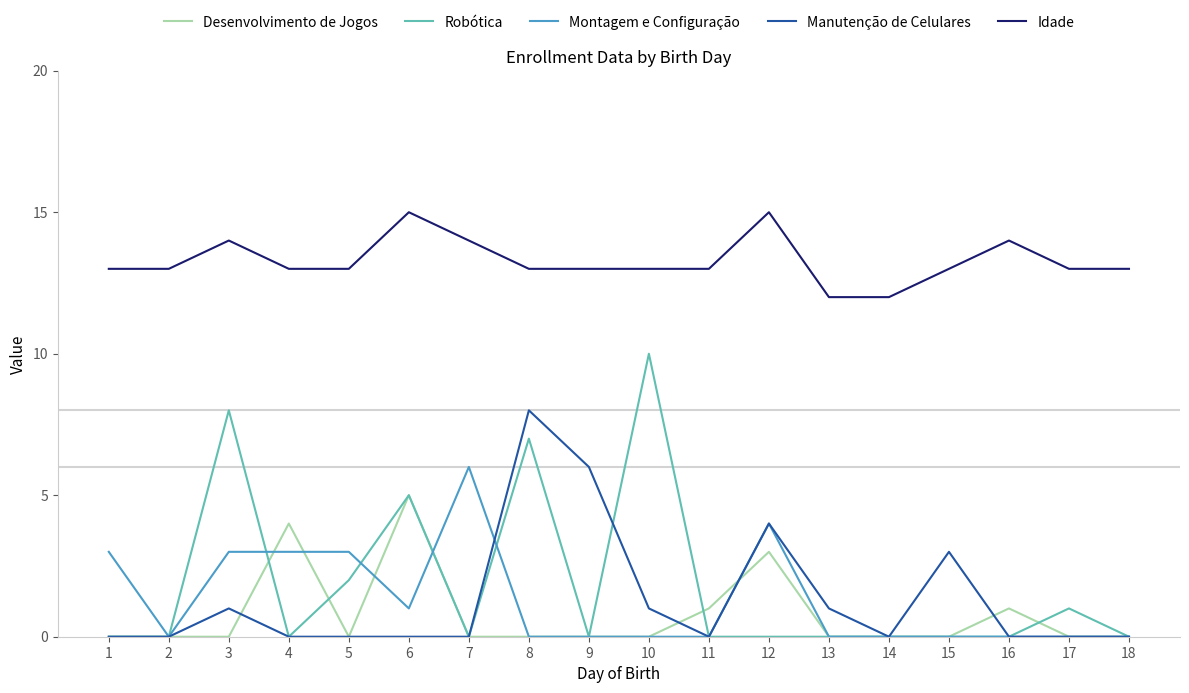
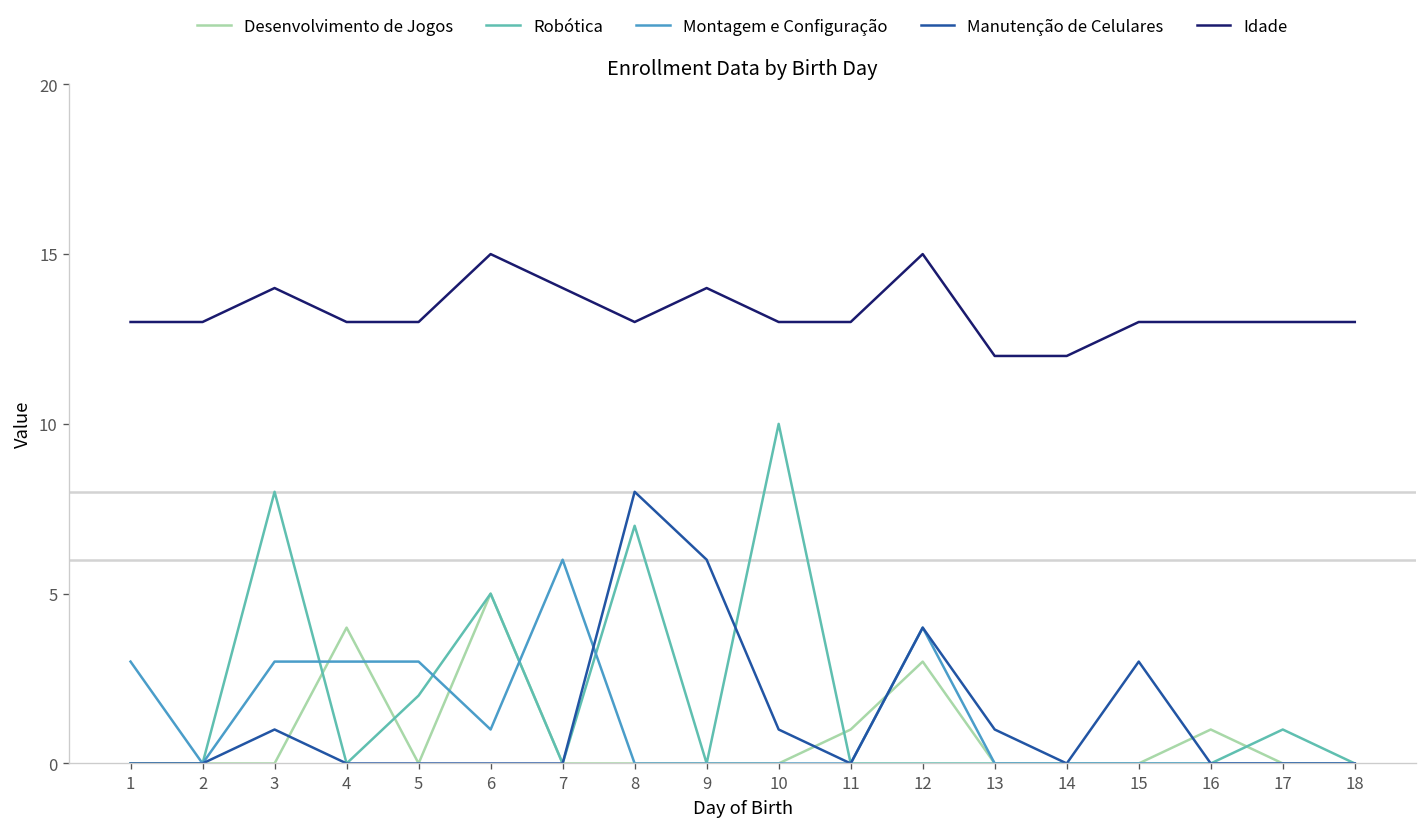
Idade, 9: 13 -> 14
Idade, 16: 14 -> 13
